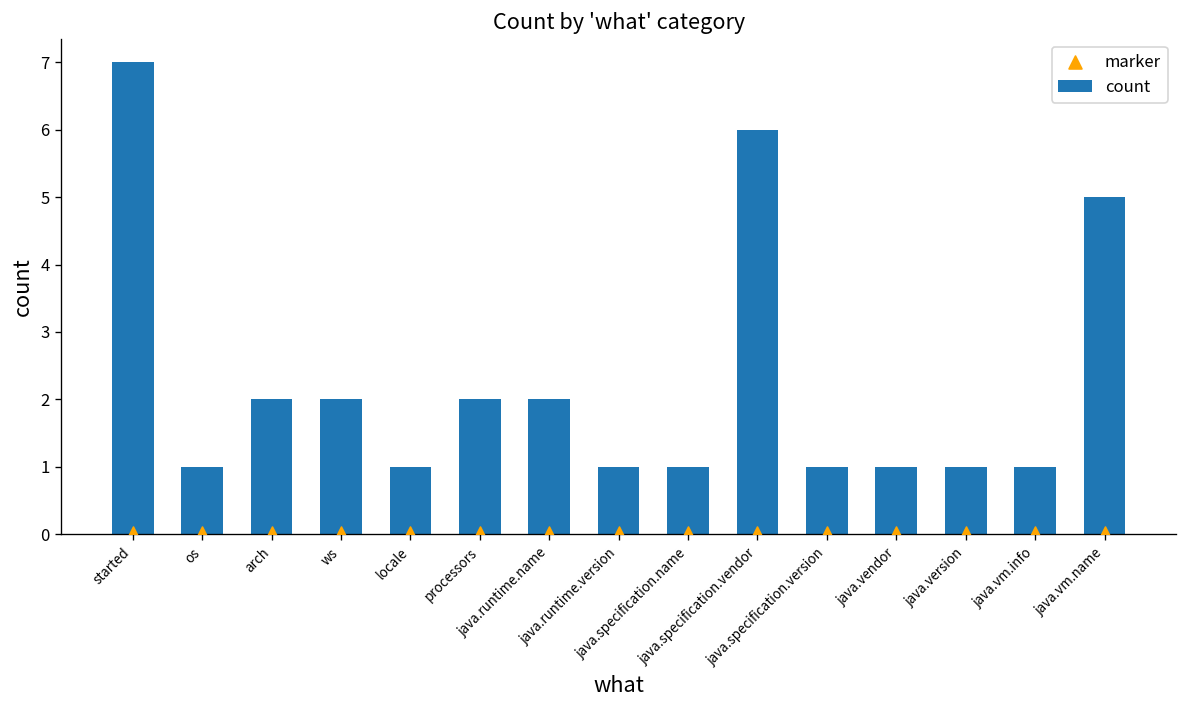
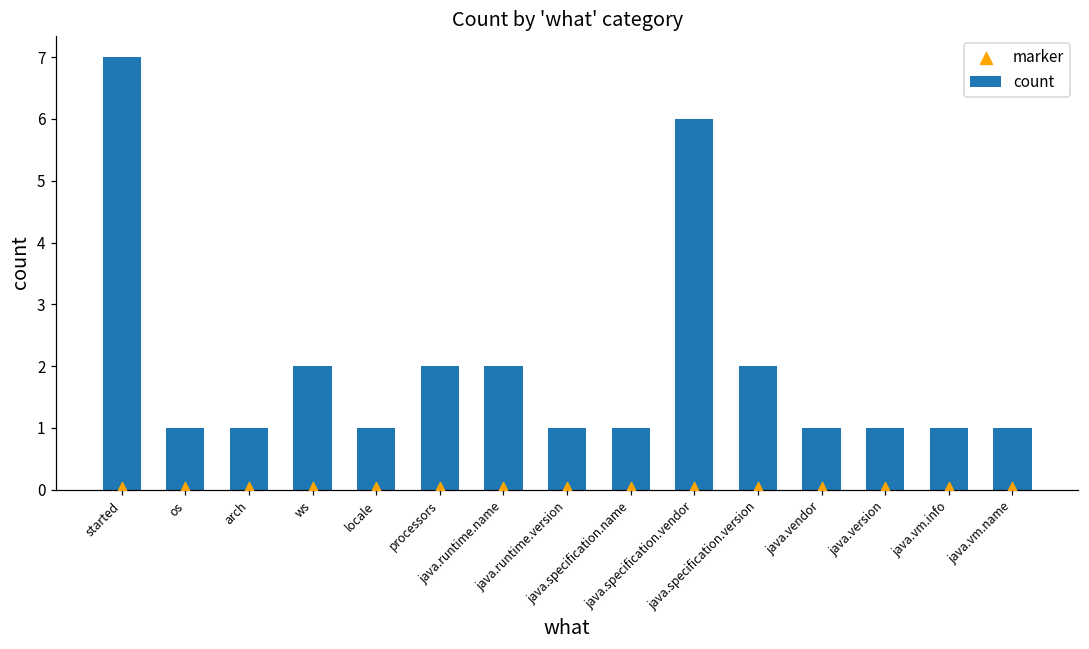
count, arch: 2 -> 1
count, java.specification.version: 1 -> 2
count, java.vm.name: 5 -> 1
